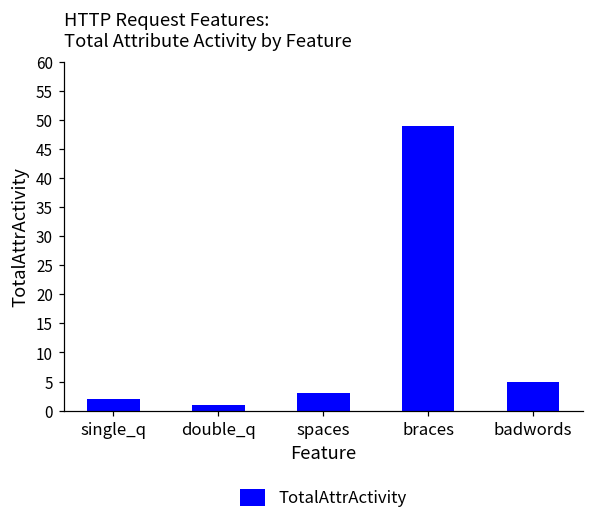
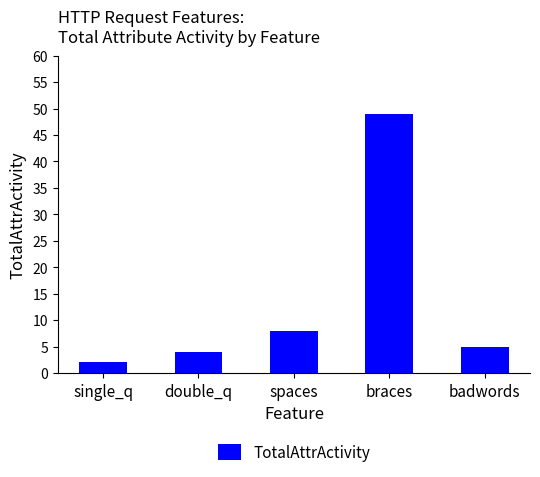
double_q: 1 -> 4
spaces: 3 -> 8
